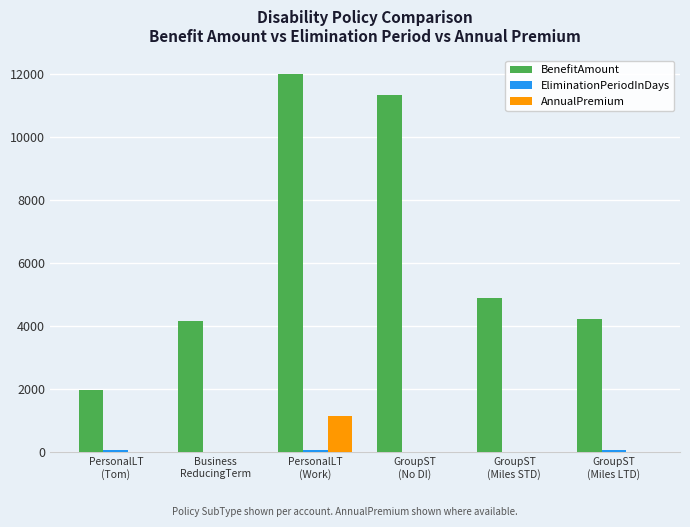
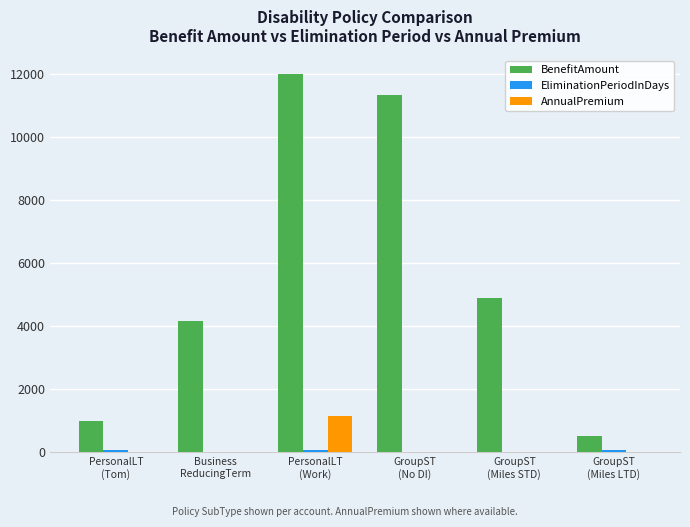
BenefitAmount, PersonalLT (Tom): 2000 -> 1000
BenefitAmount, GroupST (Miles LTD): 4300 -> 500
